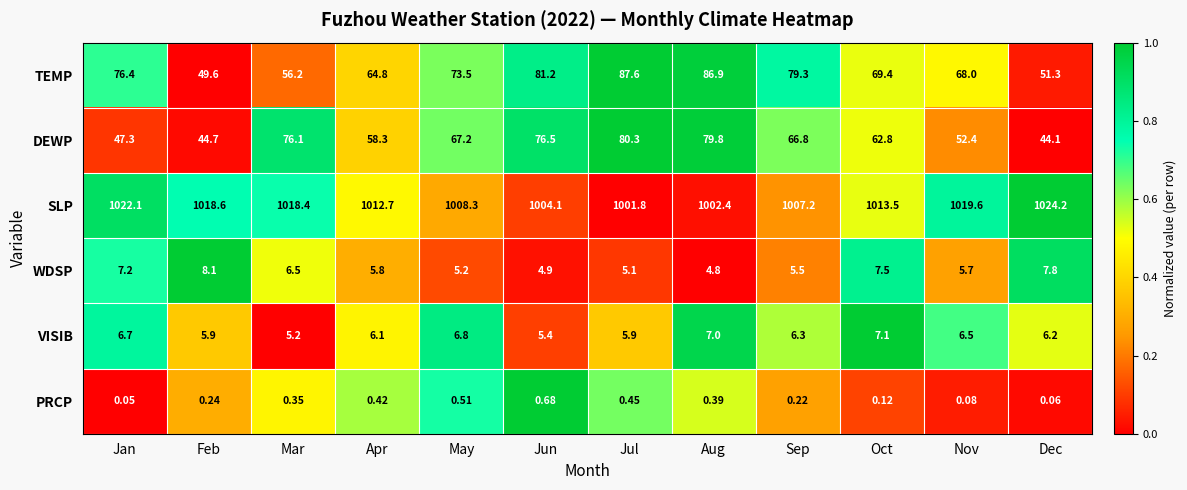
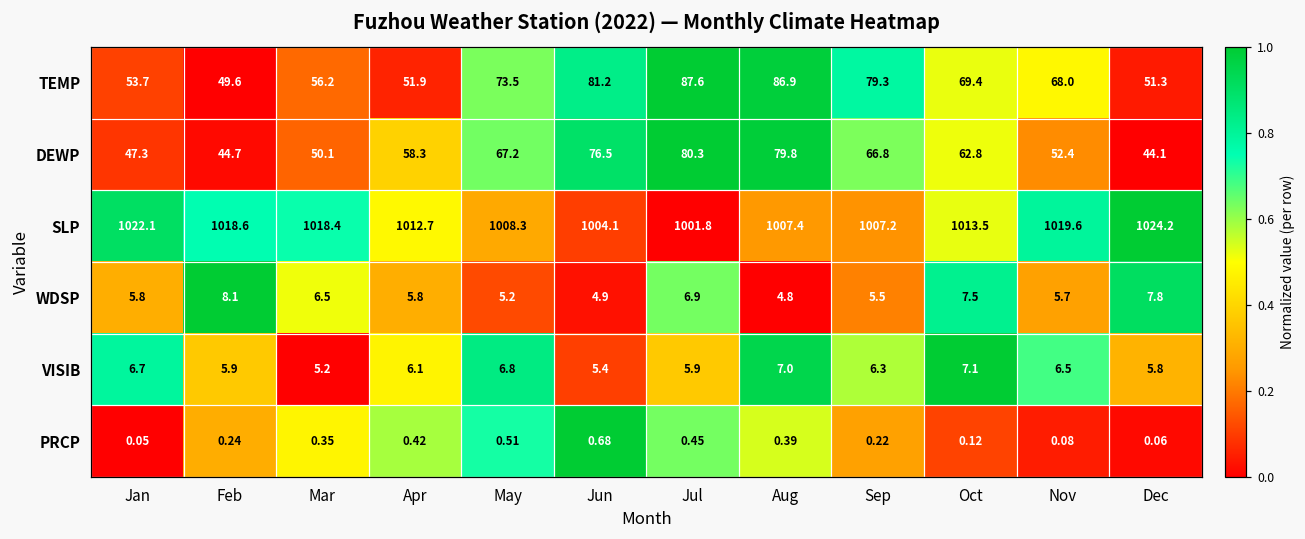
TEMP, Jan: 76.4 -> 53.7
TEMP, Apr: 64.8 -> 51.9
DEWP, Mar: 76.1 -> 50.1
SLP, Aug: 1002.4 -> 1007.4
WDSP, Jan: 7.2 -> 5.8
WDSP, Jul: 5.1 -> 6.9
VISIB, Dec: 6.2 -> 5.8
